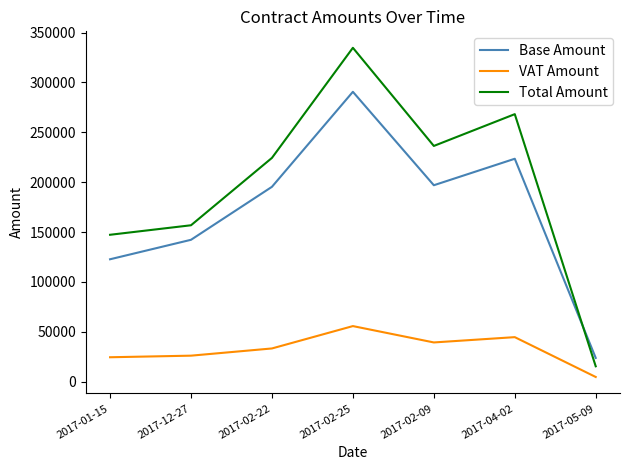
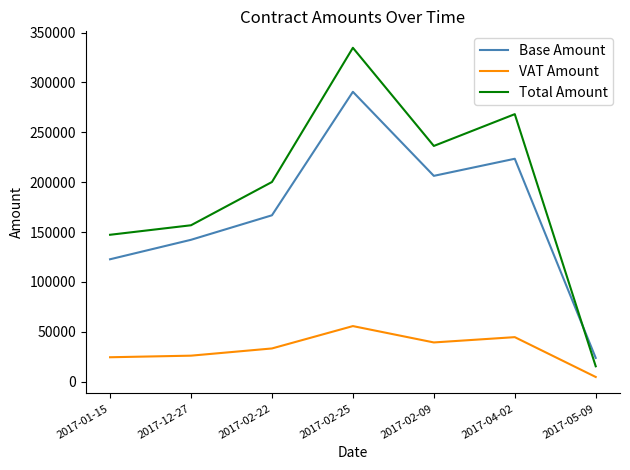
Base Amount, 2017-02-22: 200000 -> 170000
Total Amount, 2017-02-22: 220000 -> 200000
Base Amount, 2017-02-09: 200000 -> 210000
